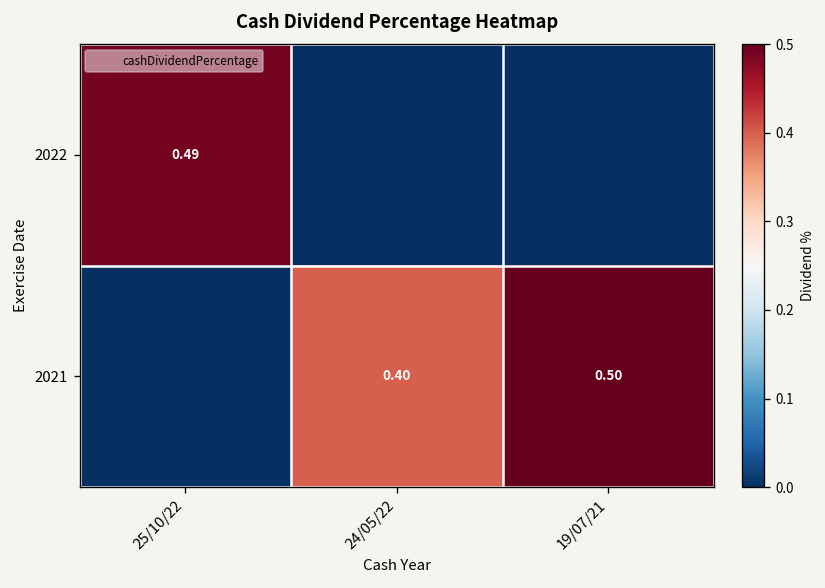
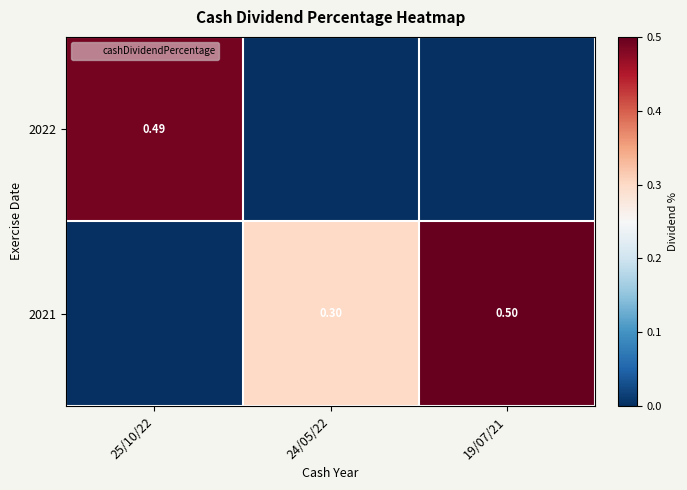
2021, 24/05/22: 0.40 -> 0.30
